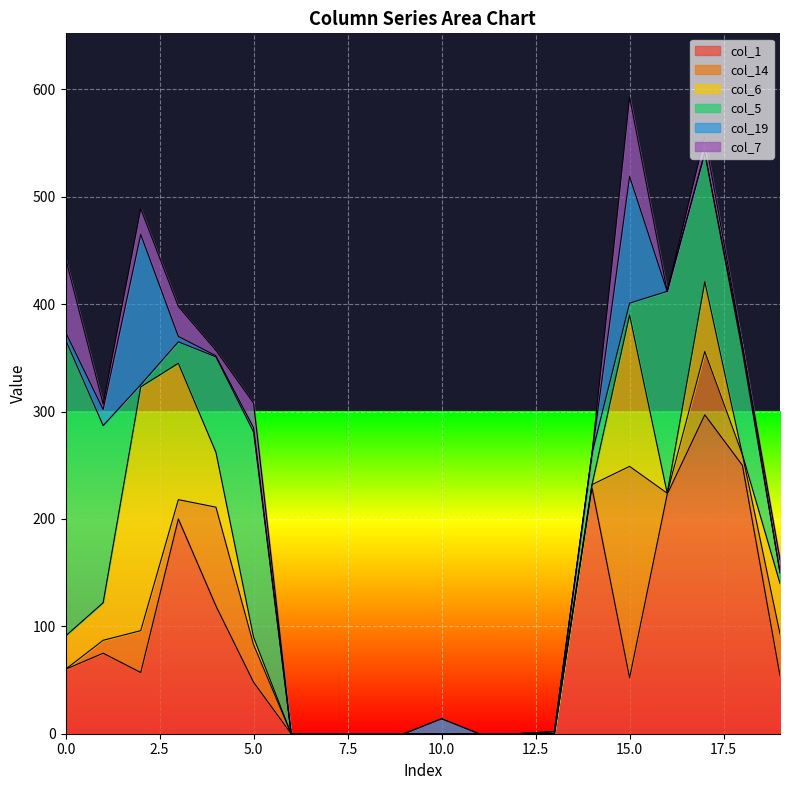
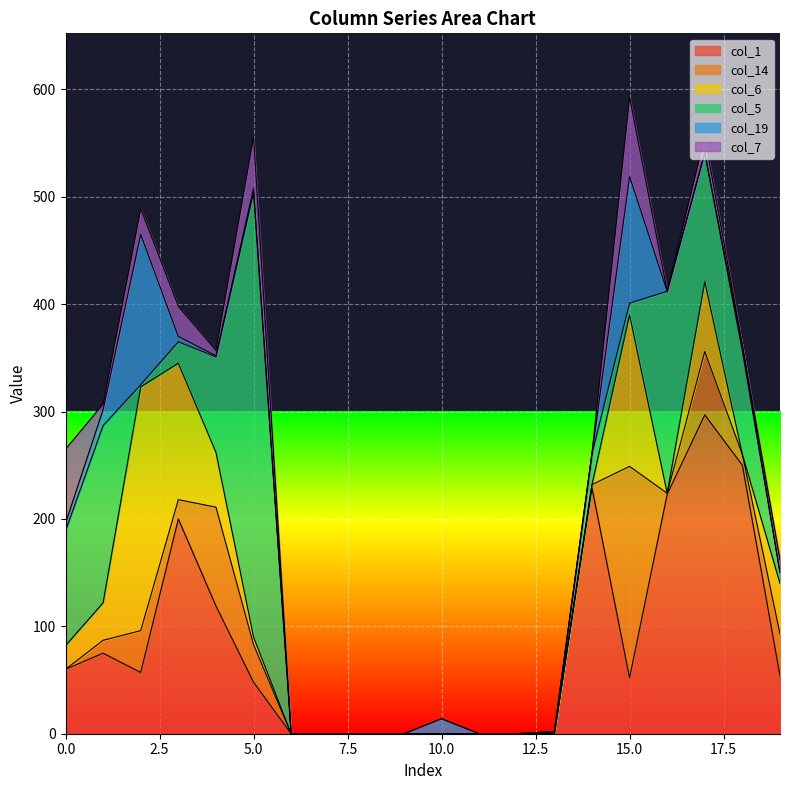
col_6, 0.0: 31 -> 22
col_5, 0.0: 276 -> 107
col_5, 5.0: 191 -> 414
col_7, 5.0: 23 -> 48
